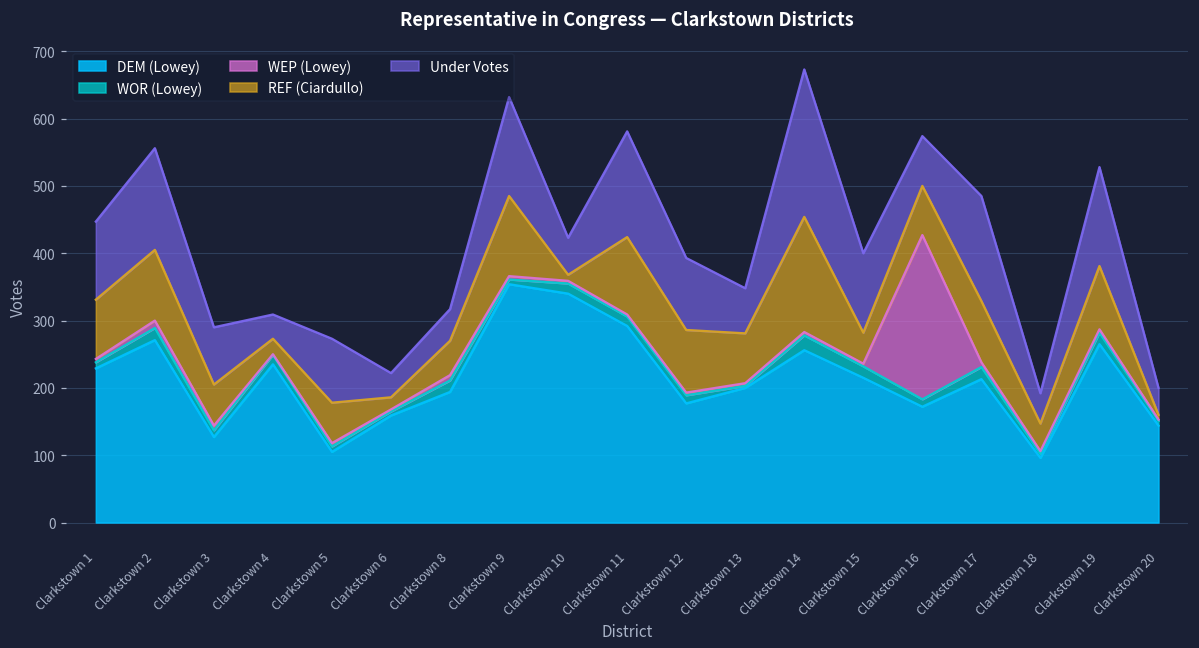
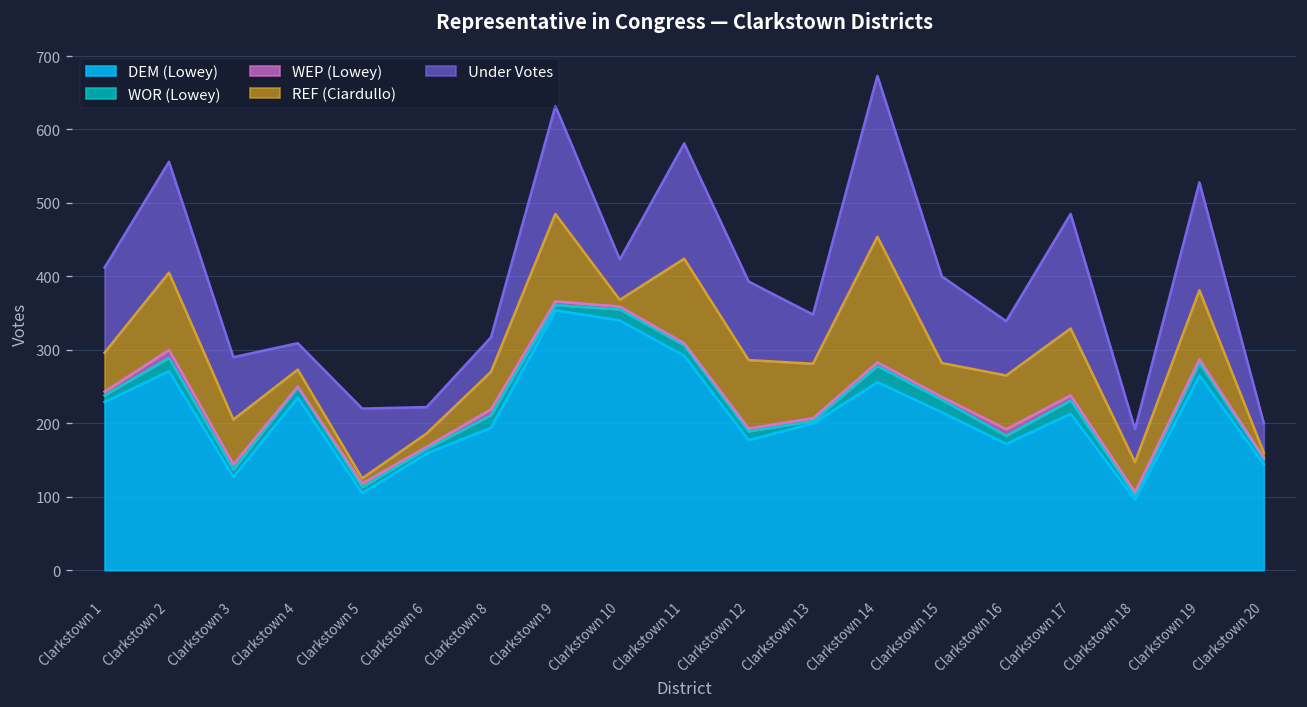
REF (Ciardullo), Clarkstown 1: 90 -> 50
REF (Ciardullo), Clarkstown 5: 60 -> 10
WEP (Lowey), Clarkstown 16: 240 -> 10
